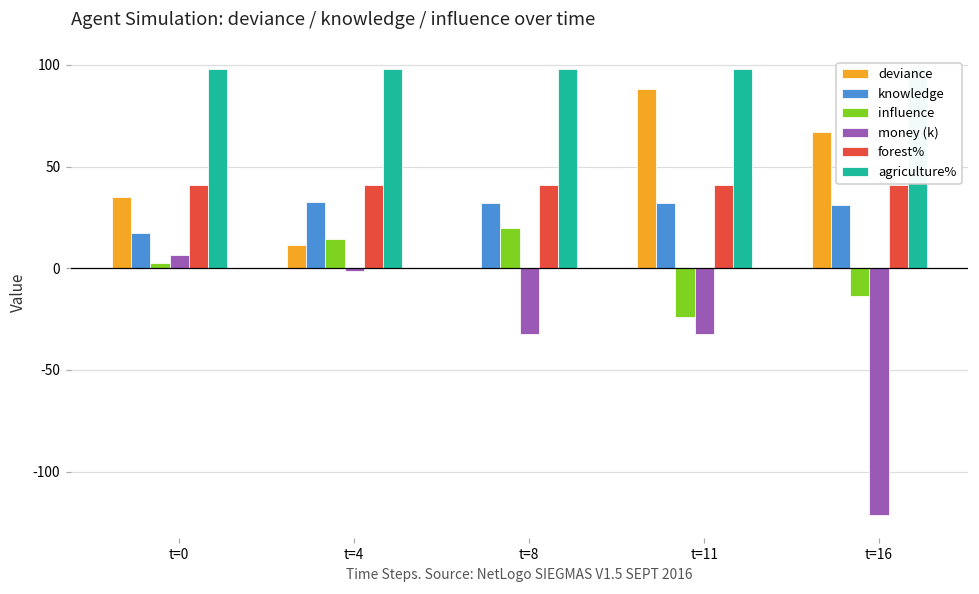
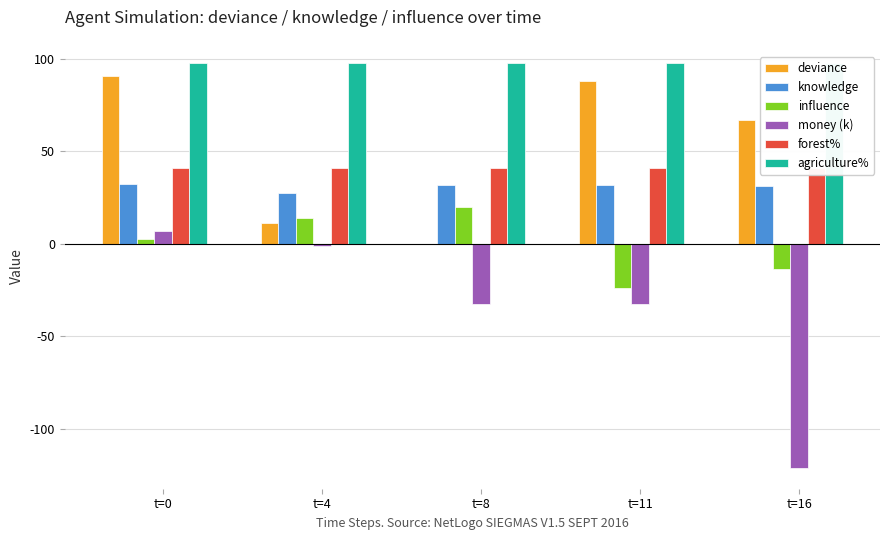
deviance, t=0: 35 -> 91
knowledge, t=0: 17 -> 33
knowledge, t=4: 33 -> 28
